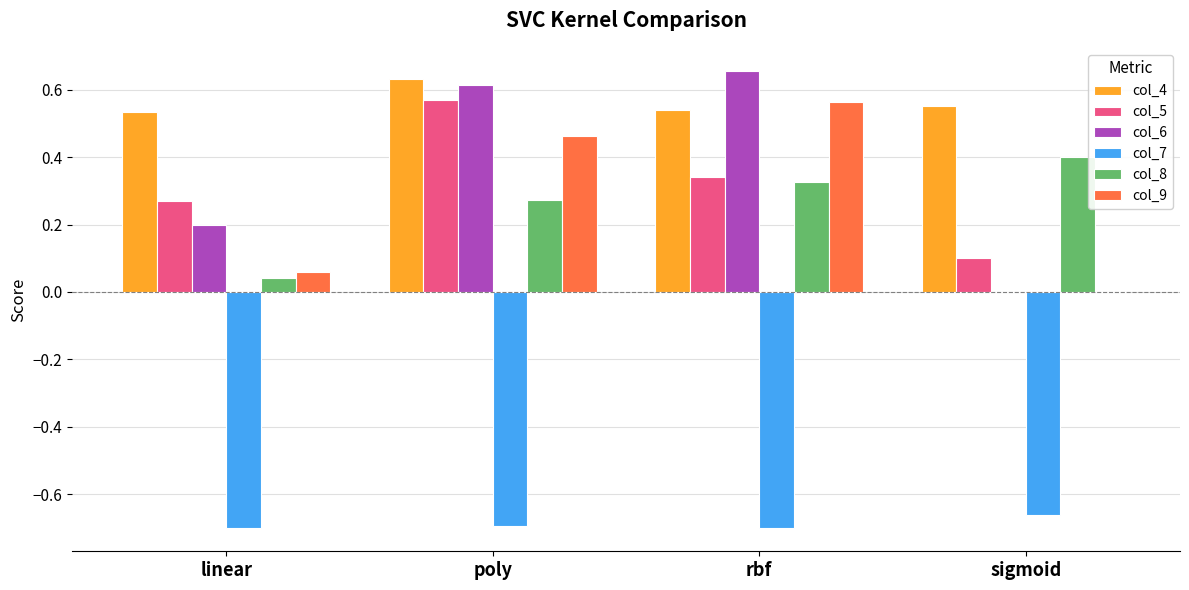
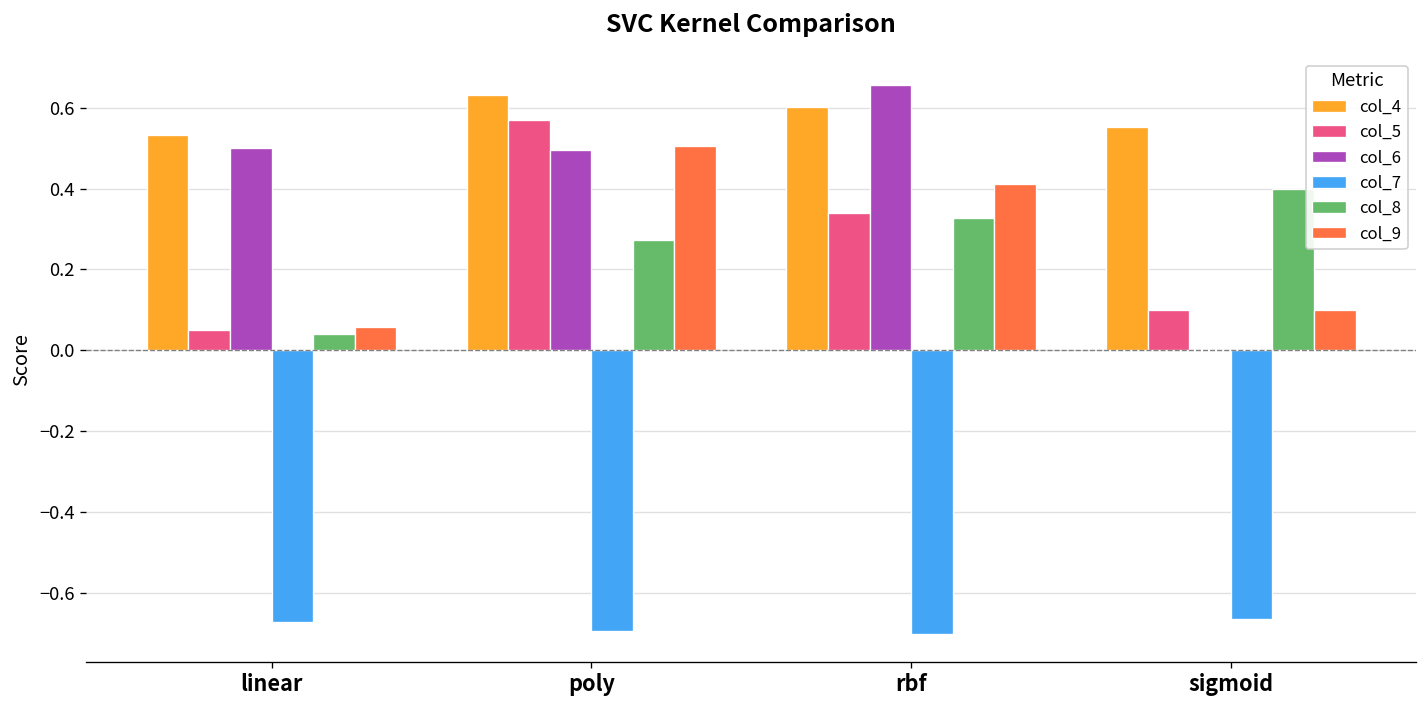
col_5, linear: 0.27 -> 0.05
col_6, linear: 0.2 -> 0.5
col_7, linear: -0.70 -> -0.67
col_6, poly: 0.61 -> 0.50
col_9, poly: 0.46 -> 0.51
col_4, rbf: 0.54 -> 0.60
col_9, rbf: 0.56 -> 0.41
col_9, sigmoid: 0.0 -> 0.1
